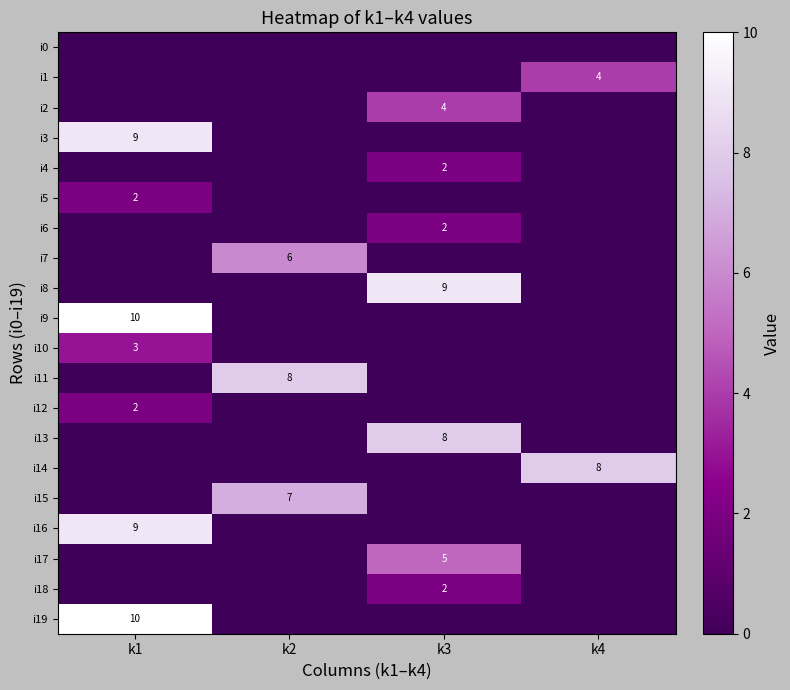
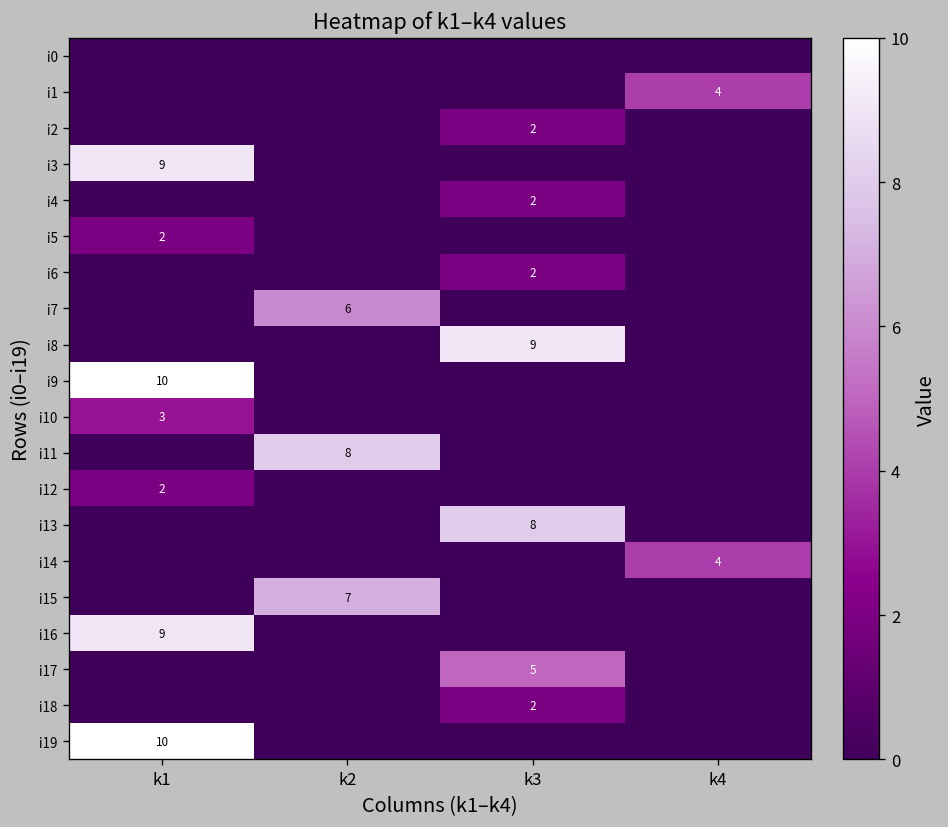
i2, k3: 4 -> 2
i14, k4: 8 -> 4
